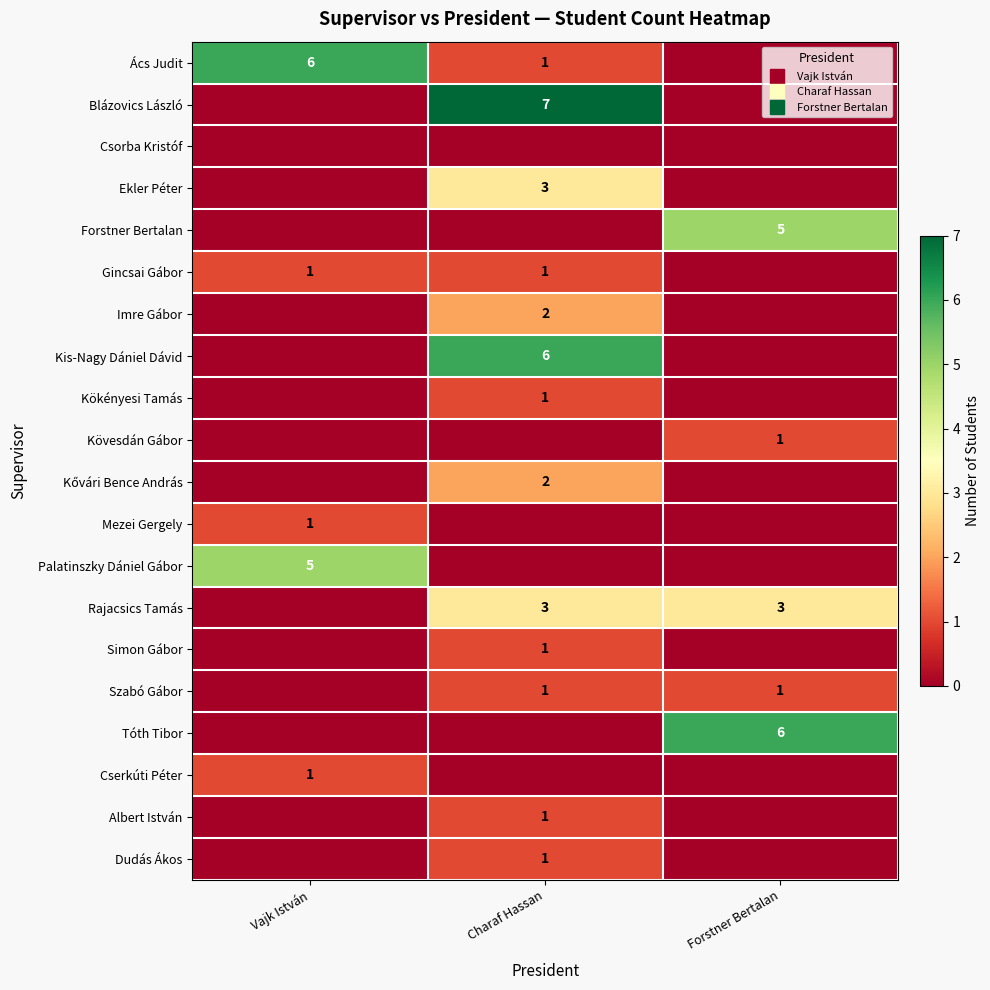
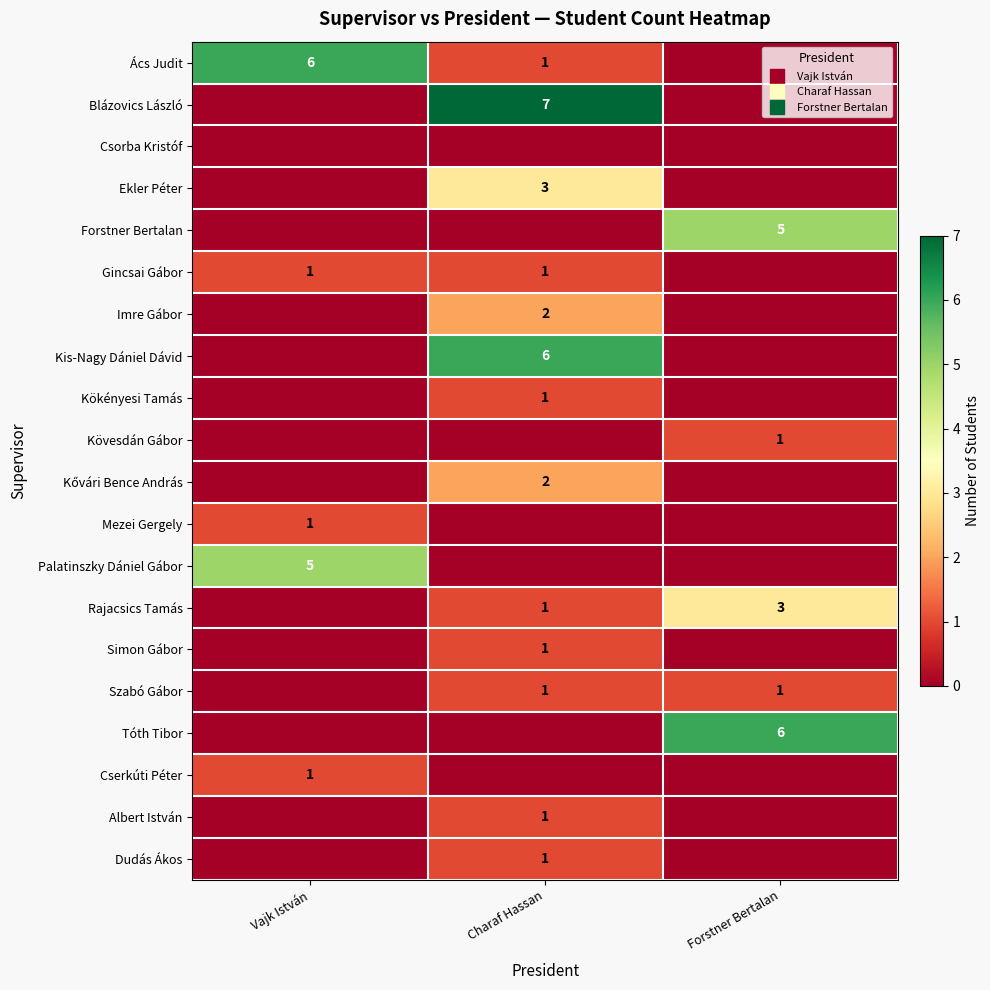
Rajacsics Tamás, Charaf Hassan: 3 -> 1
